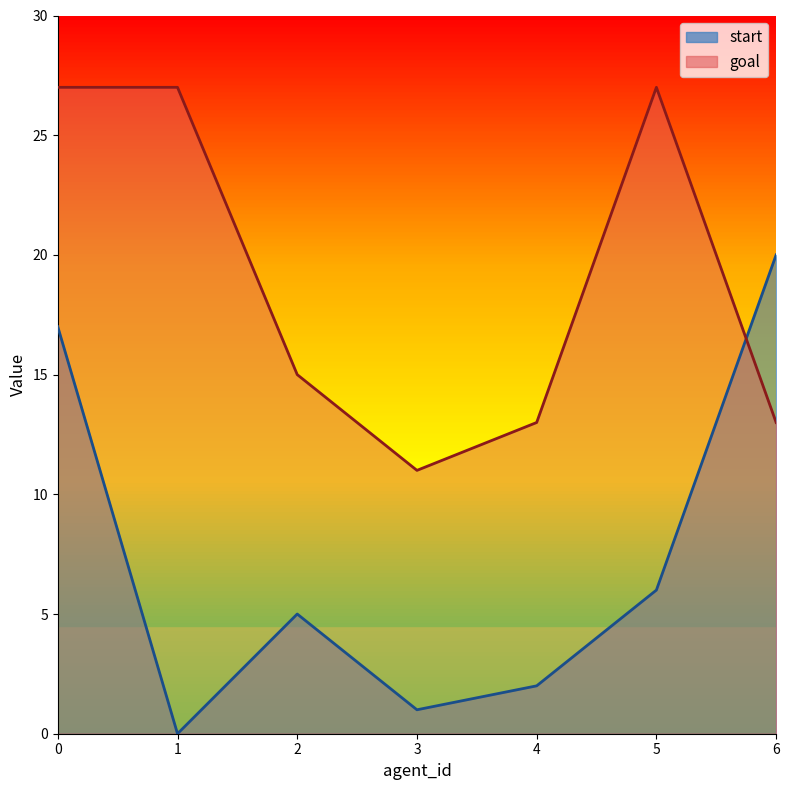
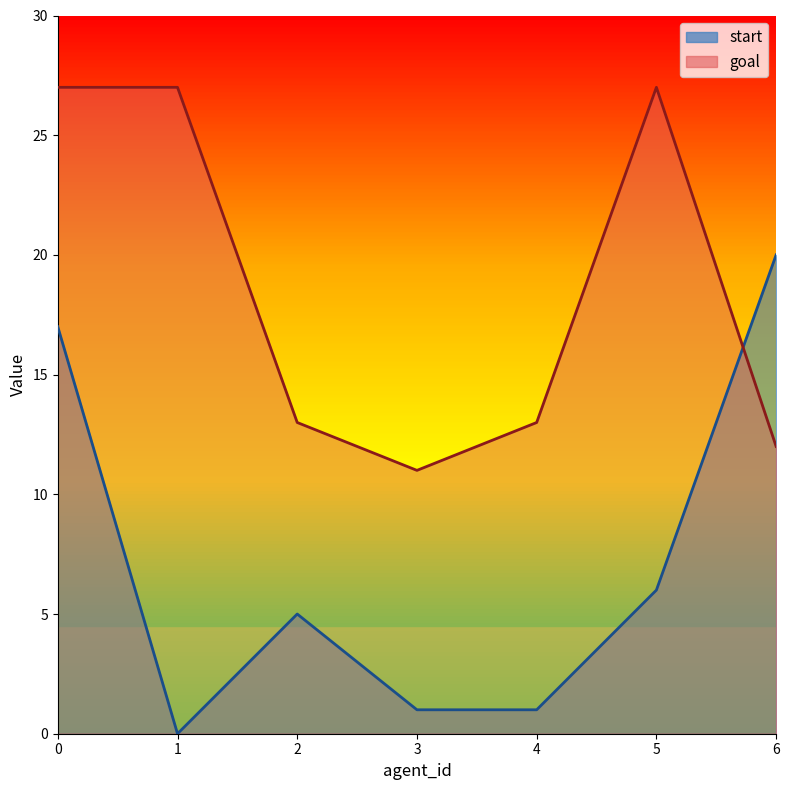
goal, 2: 15 -> 13
start, 4: 2 -> 1
goal, 6: 13 -> 12
